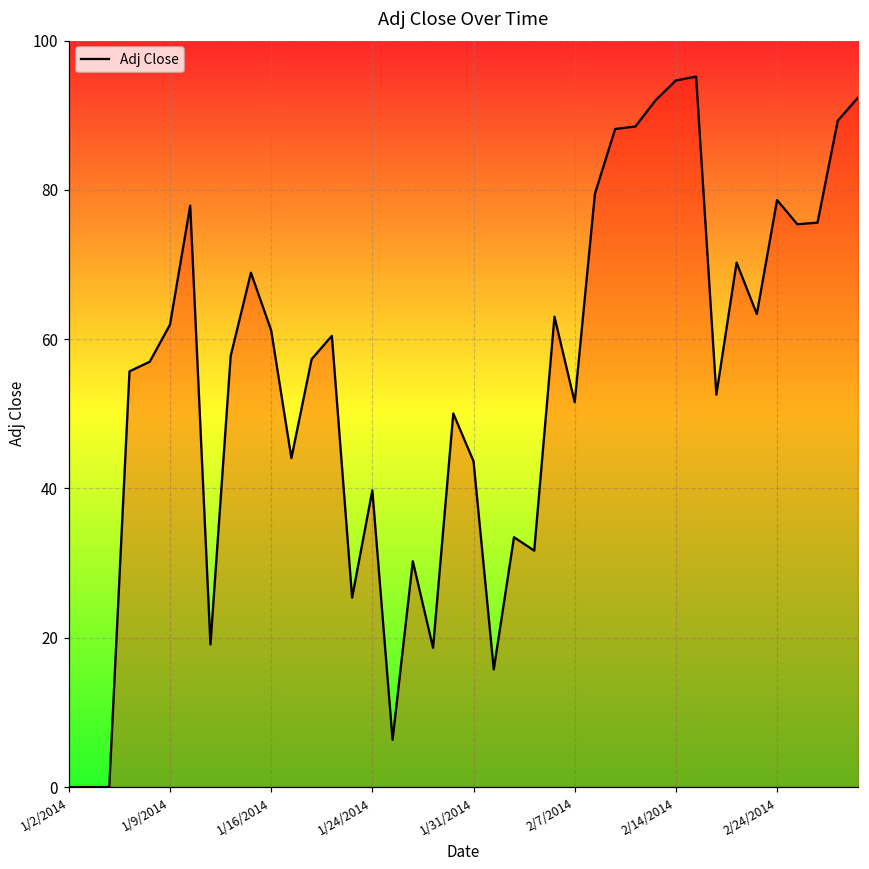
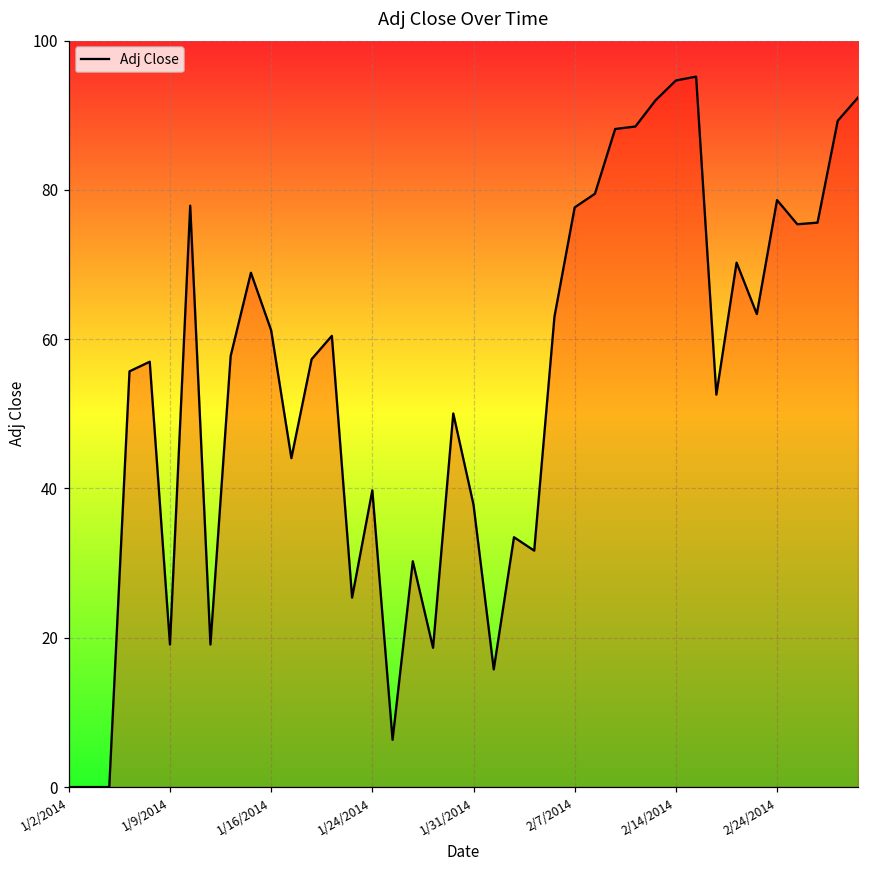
1/9/2014: 62 -> 19
1/31/2014: 44 -> 38
2/7/2014: 52 -> 78
